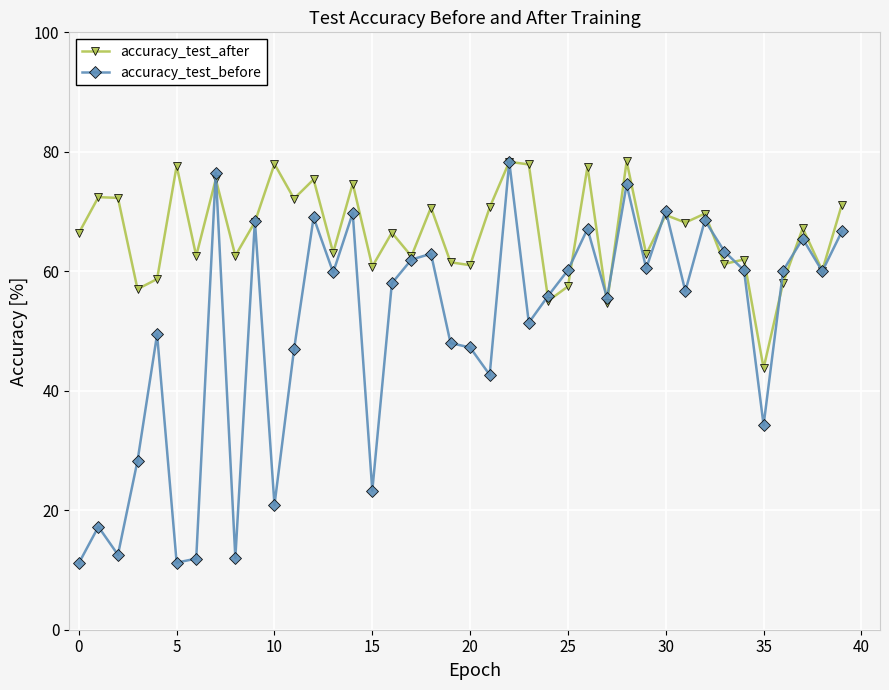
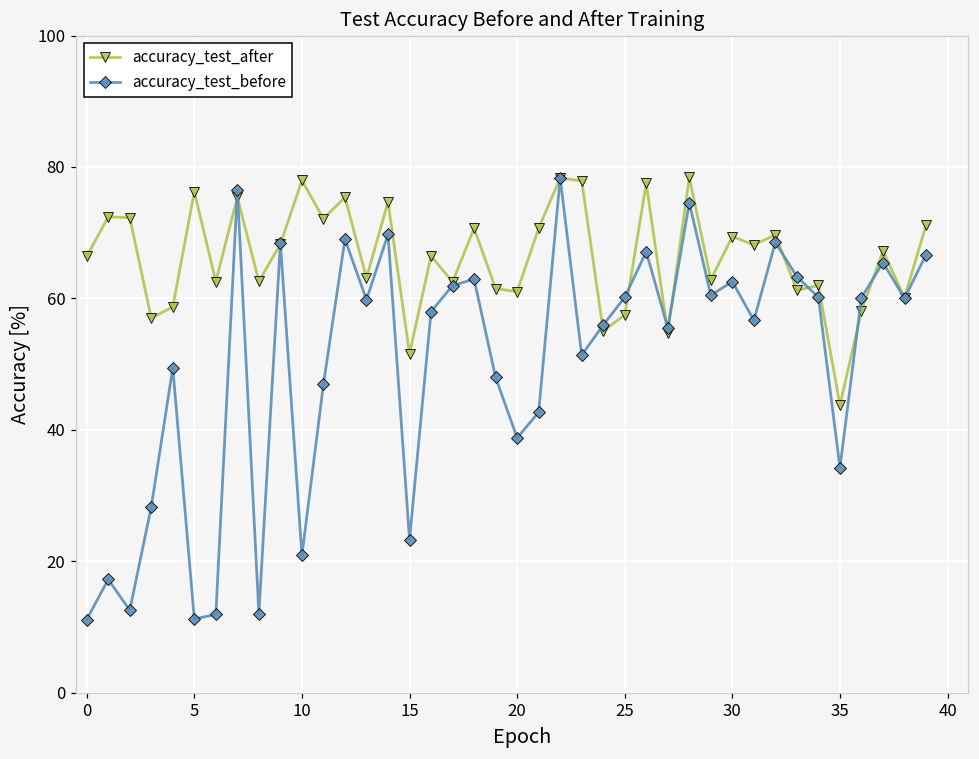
accuracy_test_after, 5: 78 -> 76
accuracy_test_after, 15: 61 -> 52
accuracy_test_before, 20: 47 -> 39
accuracy_test_before, 30: 70 -> 63
